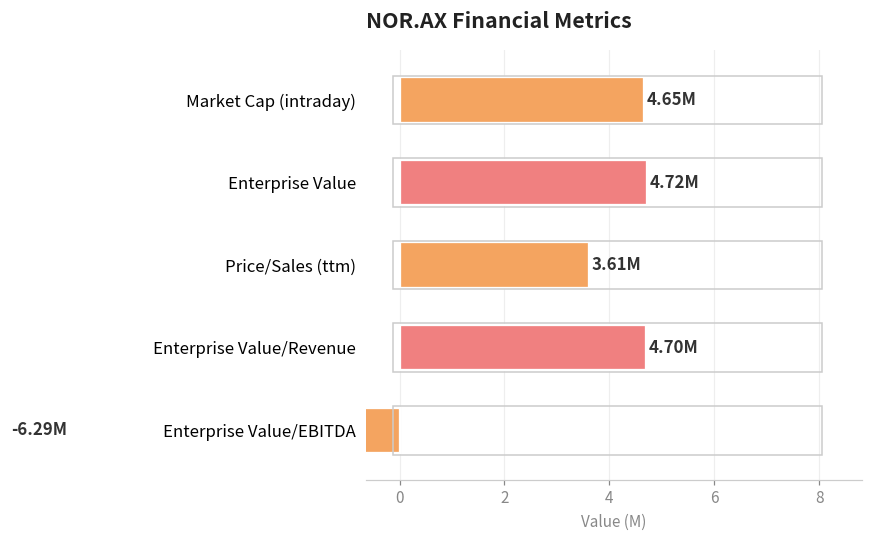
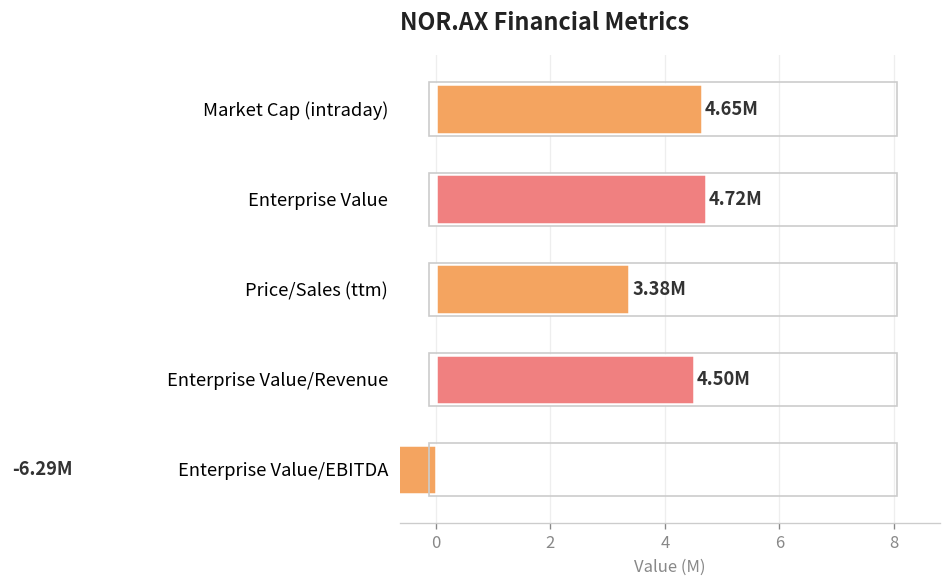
Price/Sales (ttm): 3.61M -> 3.38M
Enterprise Value/Revenue: 4.70M -> 4.50M
